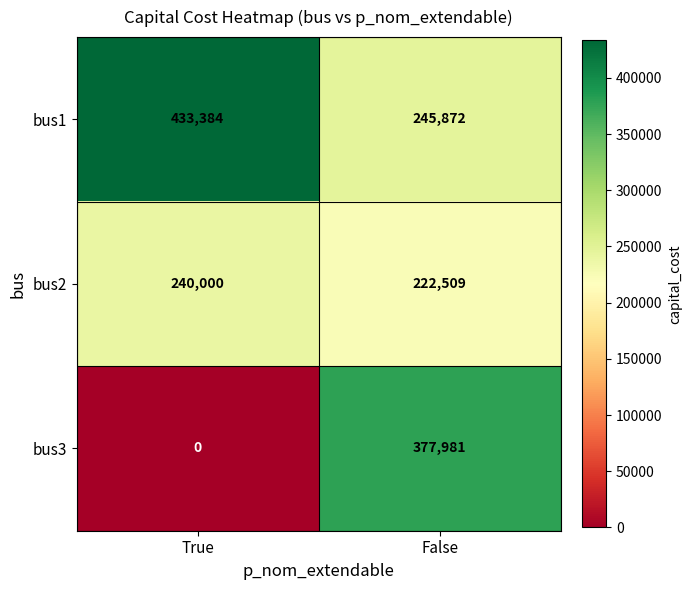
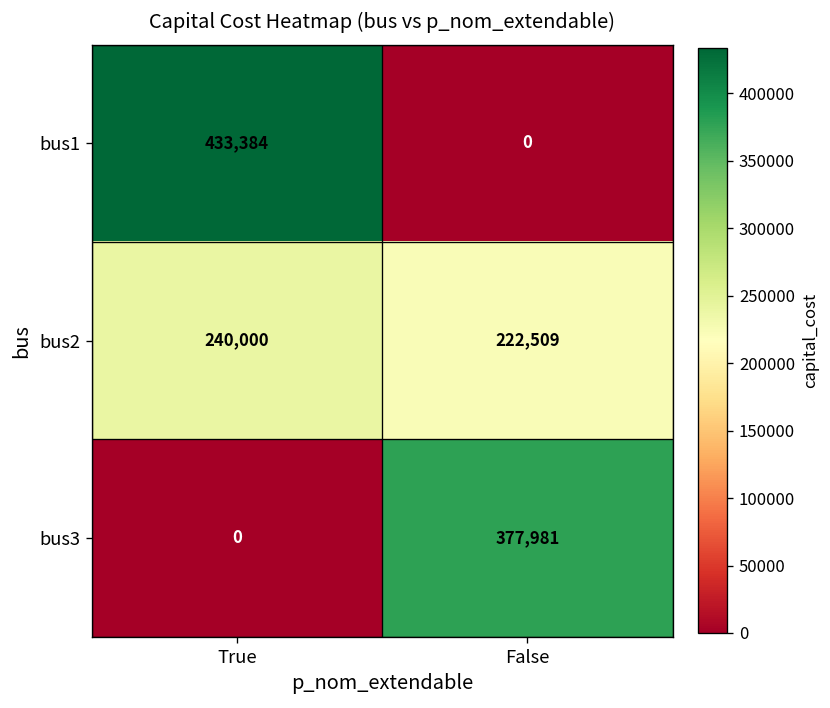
bus1, False: 245,872 -> 0
